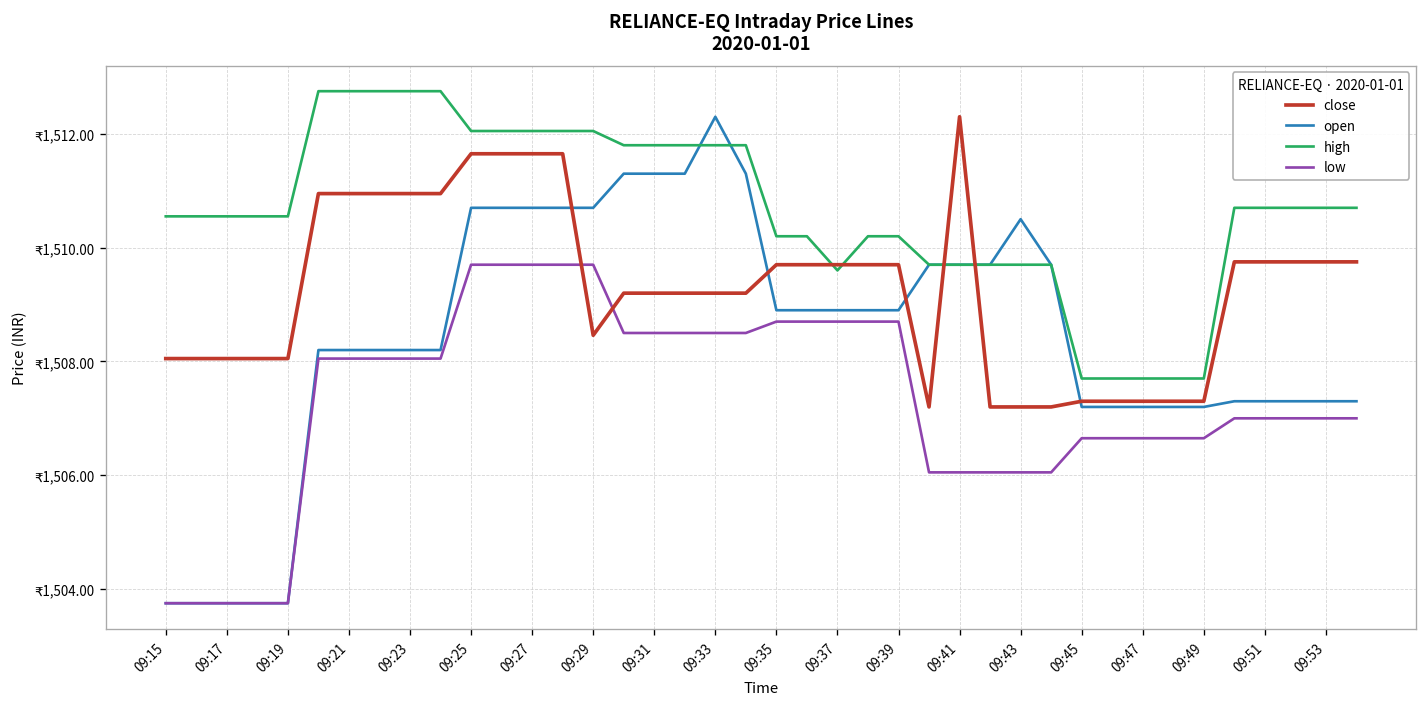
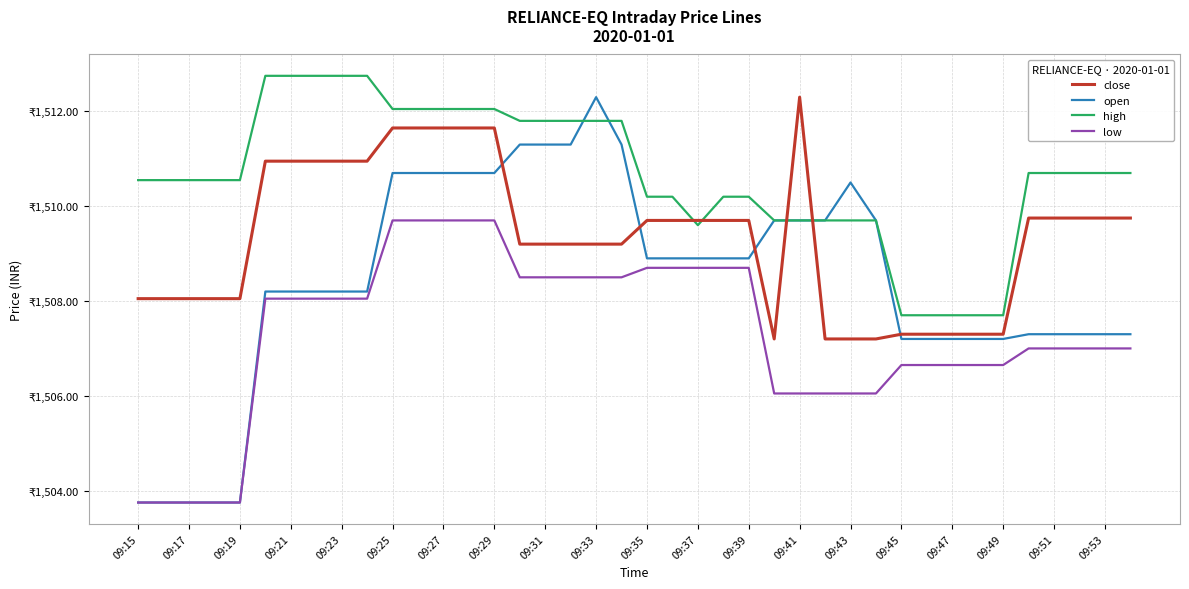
close, 09:29: ₹1,508.5 -> ₹1,511.7
